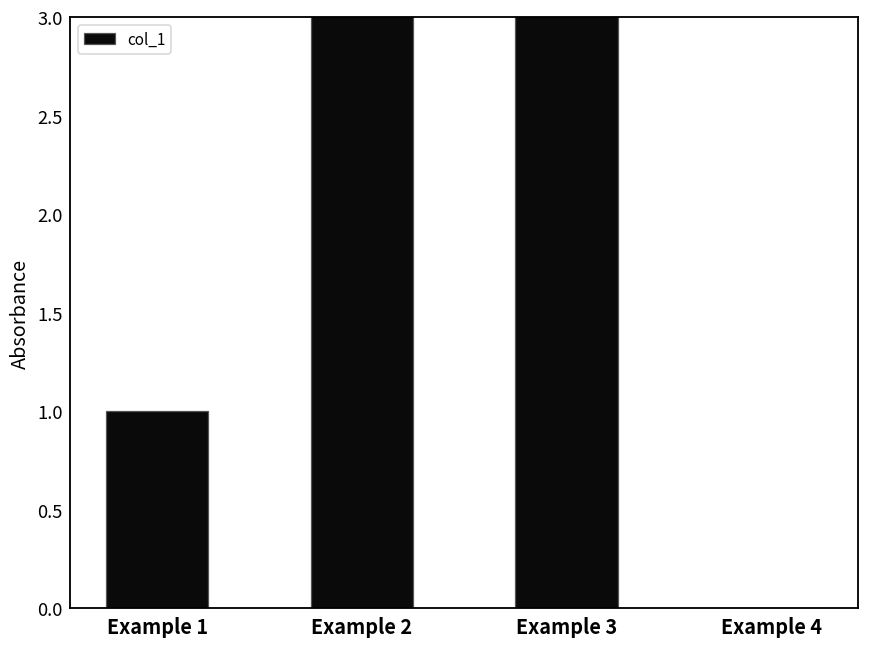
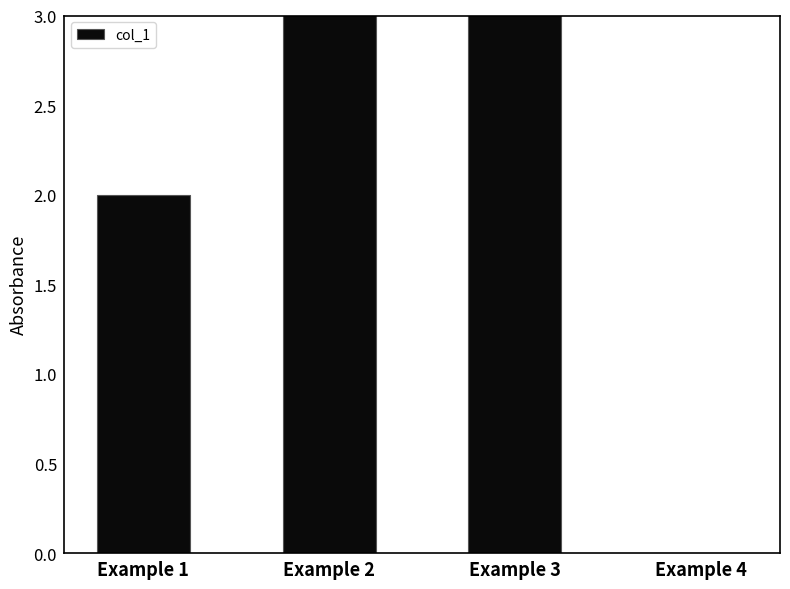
Example 1: 1 -> 2
